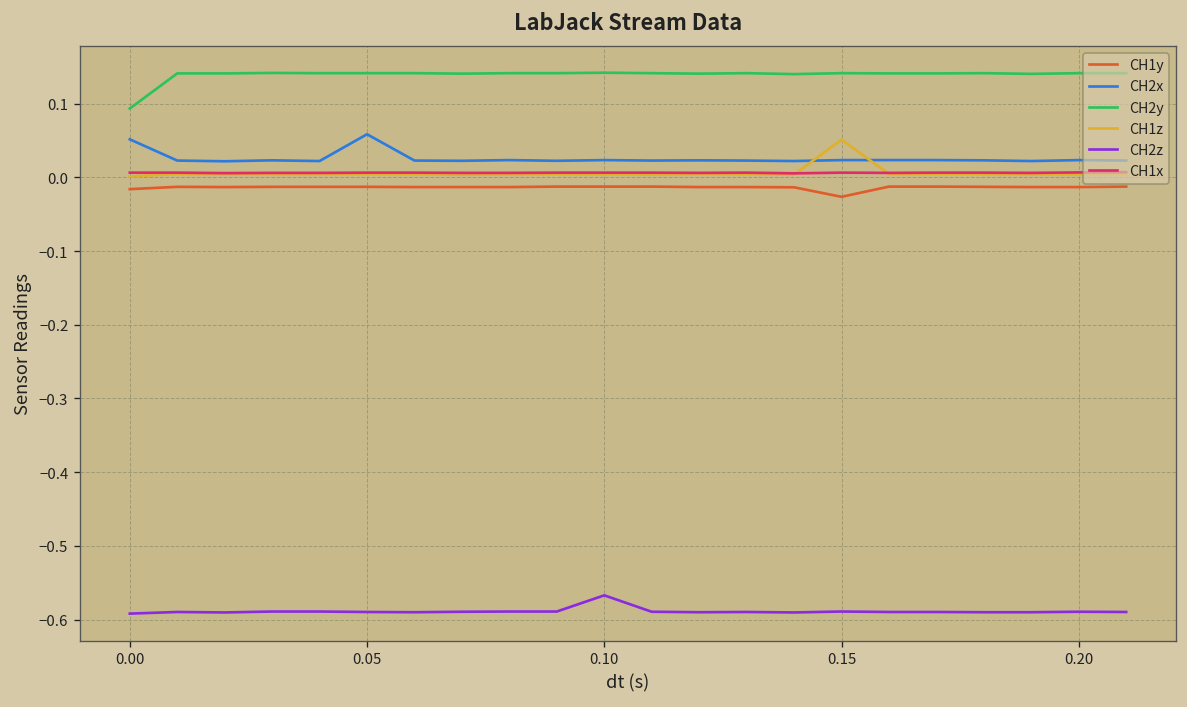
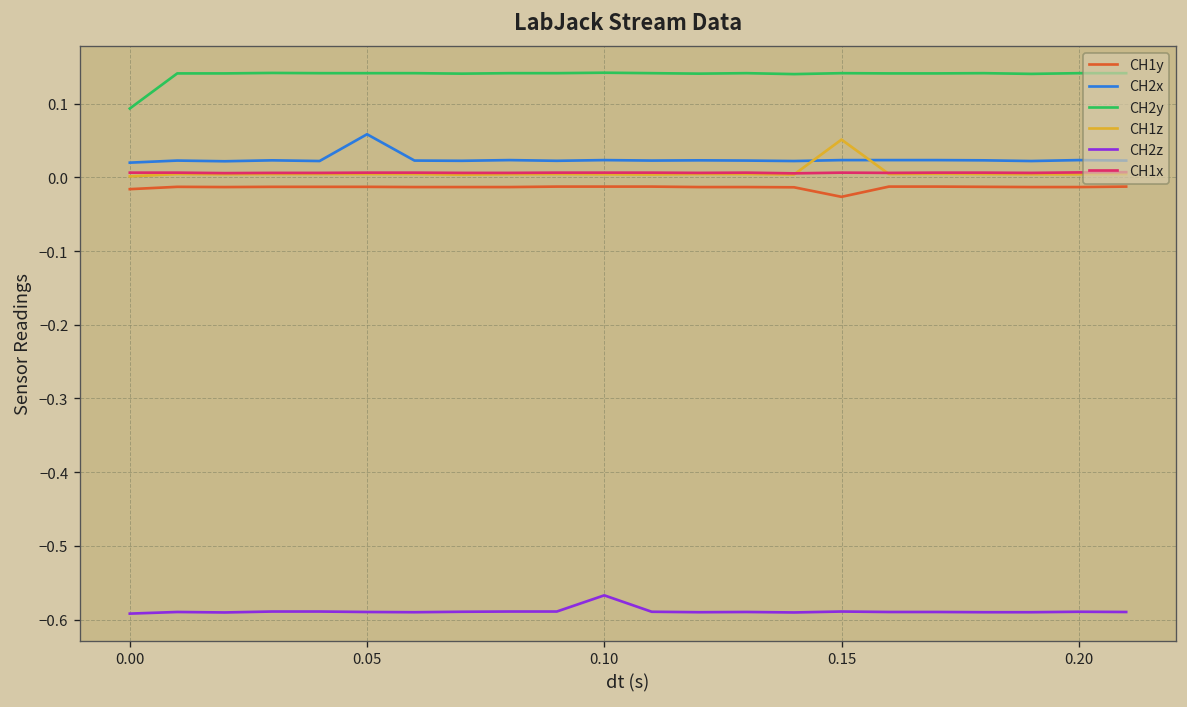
CH2x, 0.00: 0.05 -> 0.02
